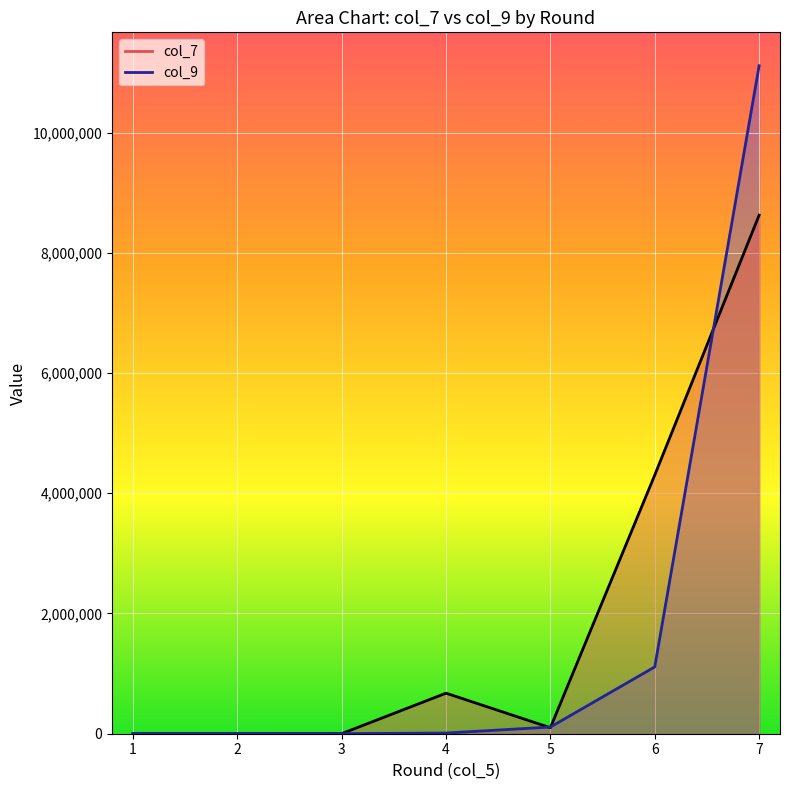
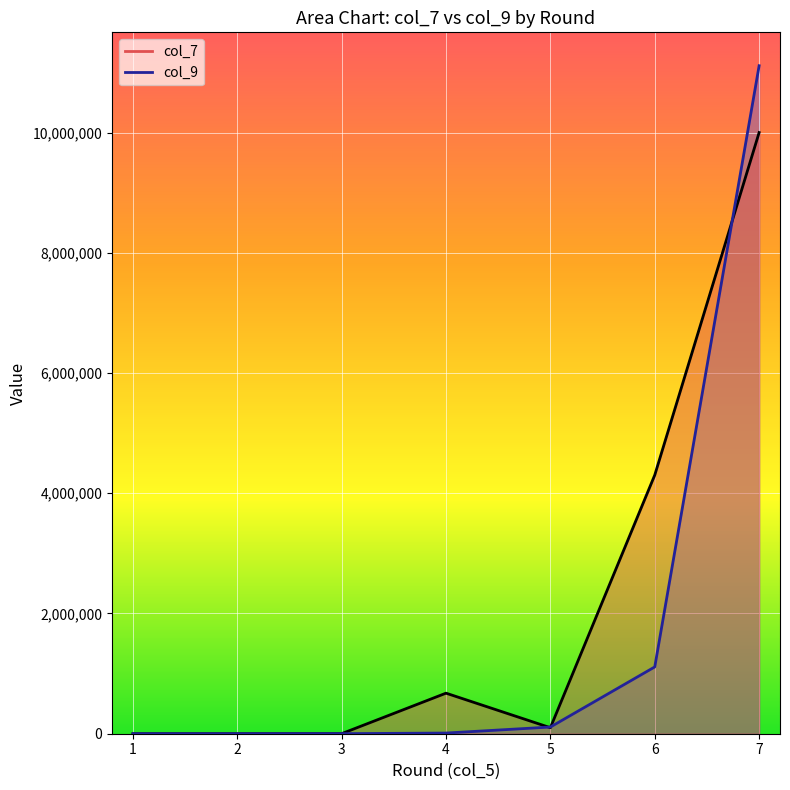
col_7, 7: 8,600,000 -> 10,000,000
